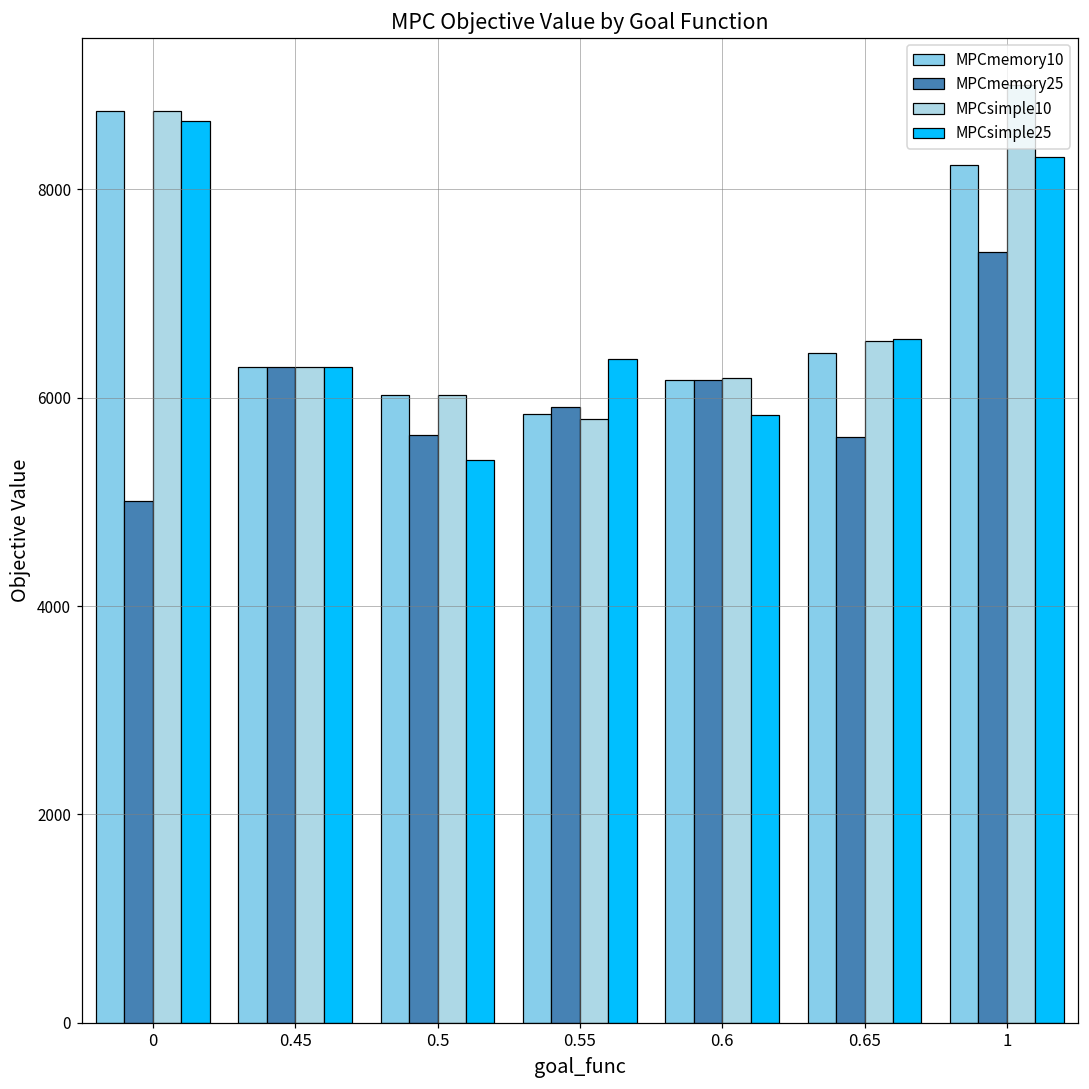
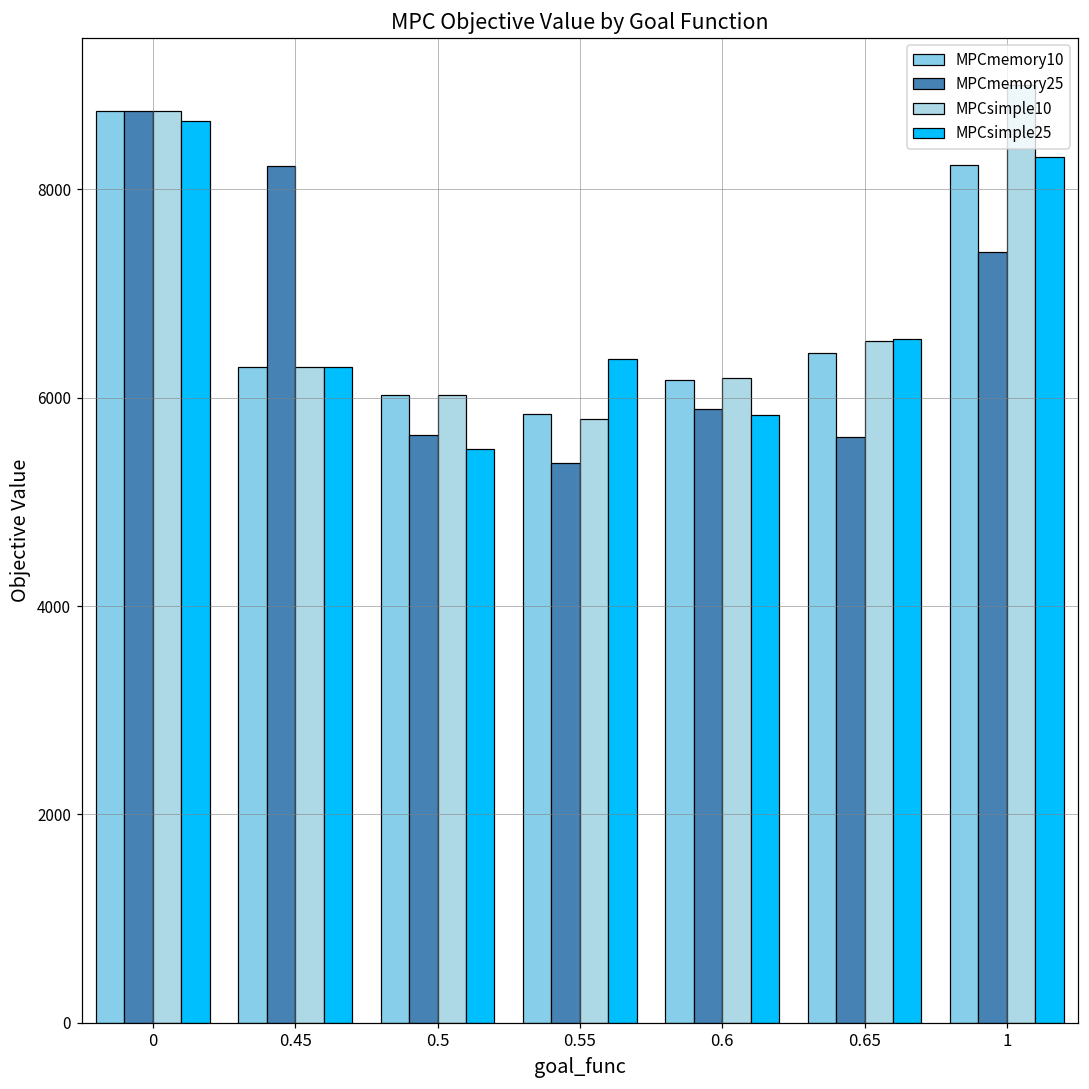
MPCmemory25, 0: 5000 -> 8800
MPCmemory25, 0.45: 6300 -> 8200
MPCsimple25, 0.5: 5400 -> 5500
MPCmemory25, 0.55: 5900 -> 5400
MPCmemory25, 0.6: 6200 -> 5900
